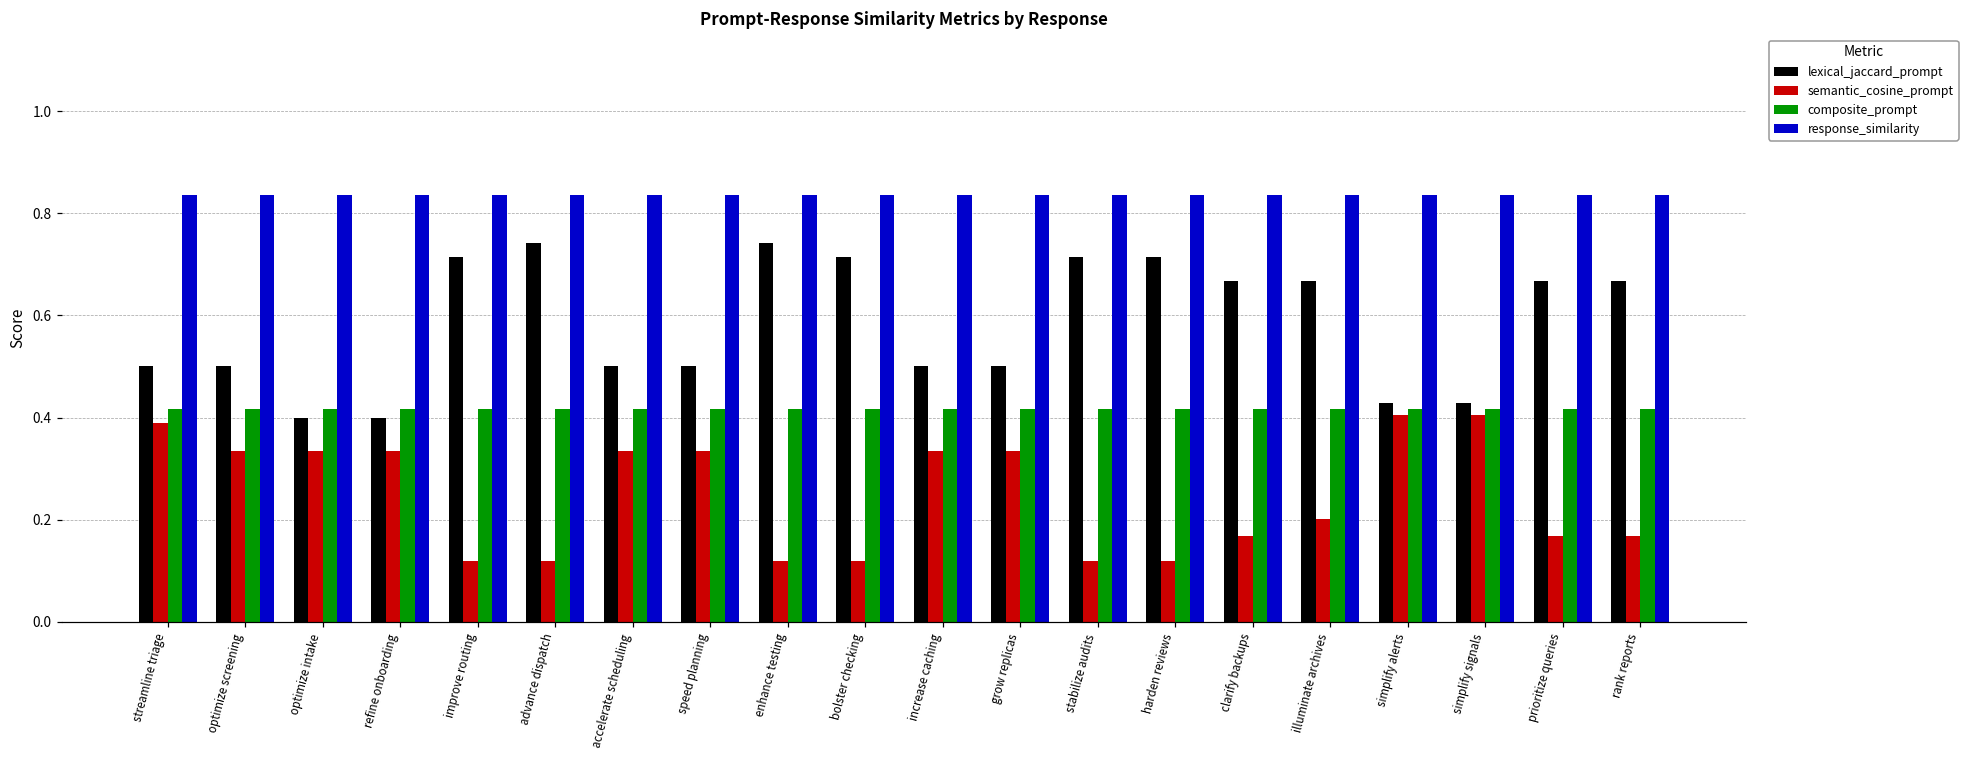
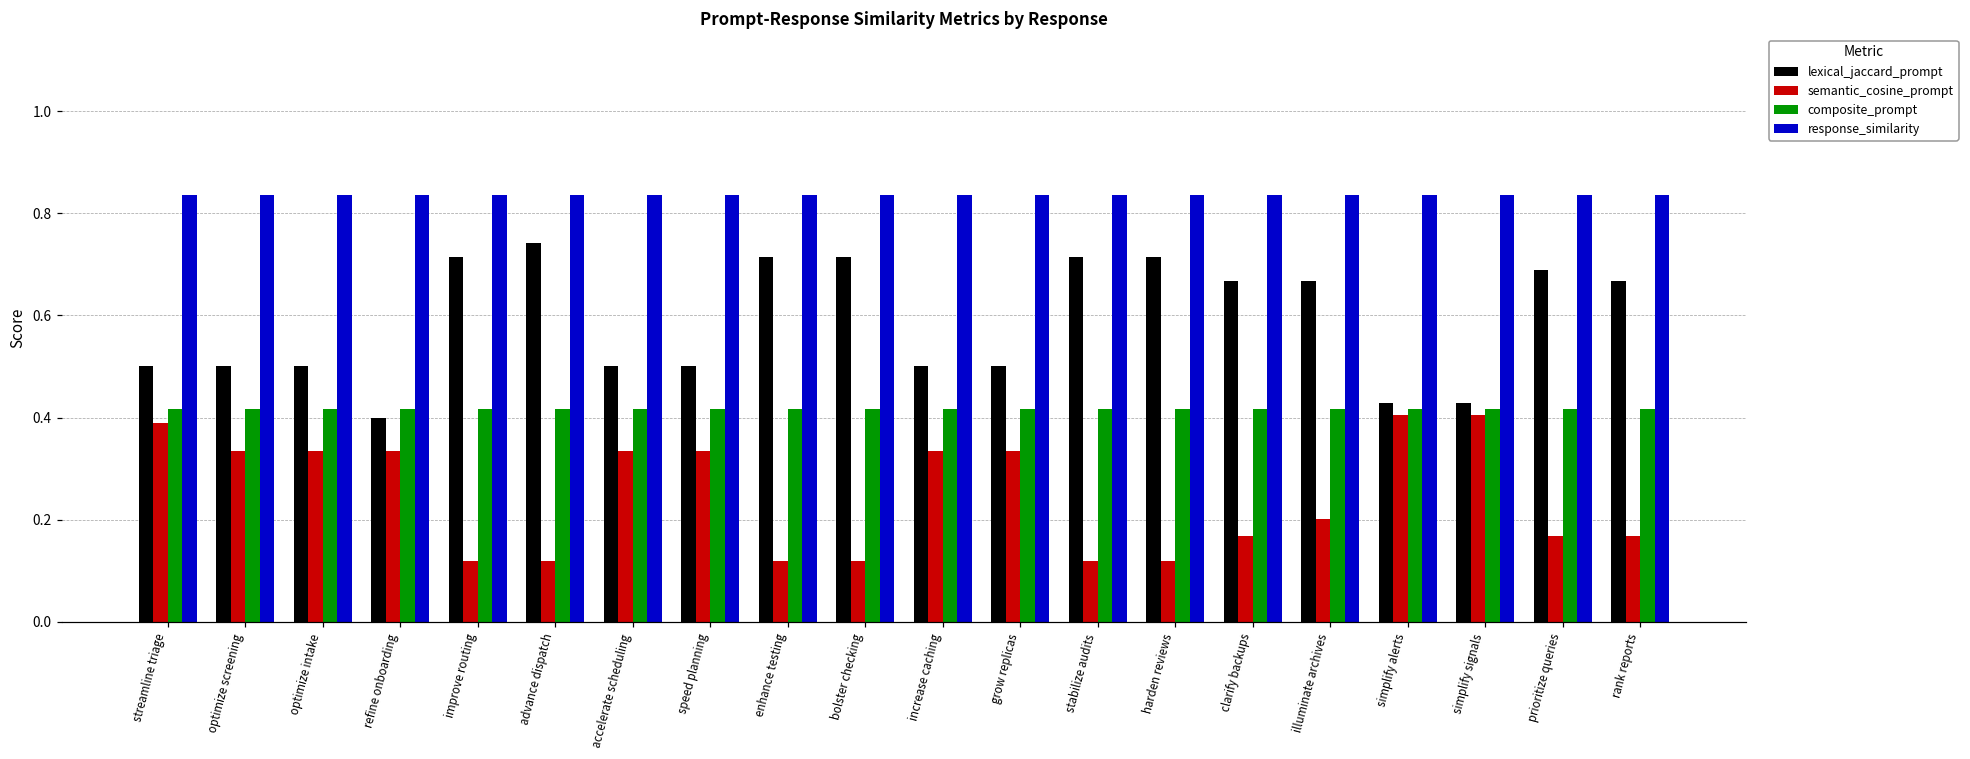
lexical_jaccard_prompt, optimize intake: 0.4 -> 0.5
lexical_jaccard_prompt, enhance testing: 0.74 -> 0.71
lexical_jaccard_prompt, prioritize queries: 0.67 -> 0.69
